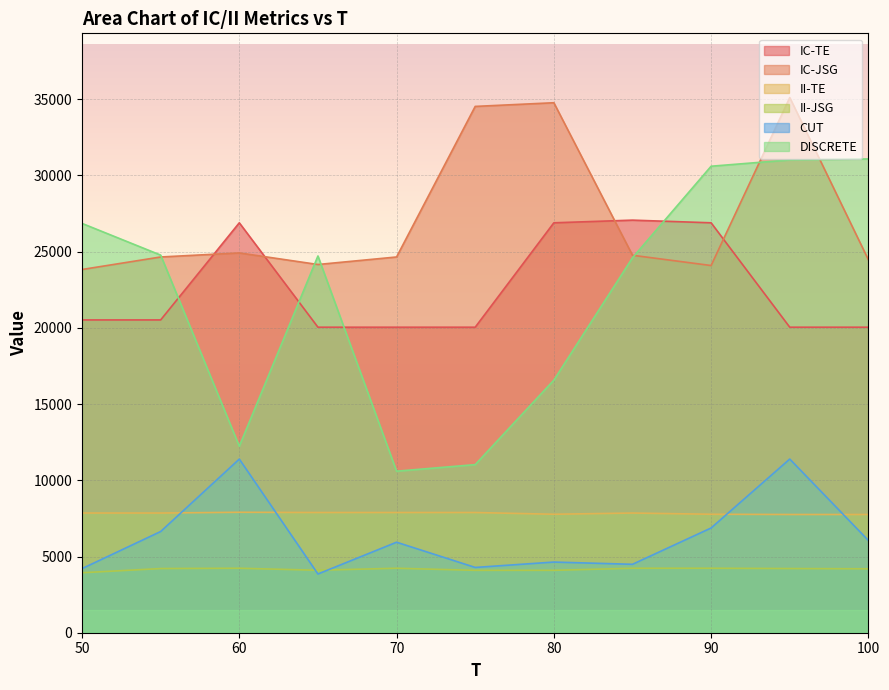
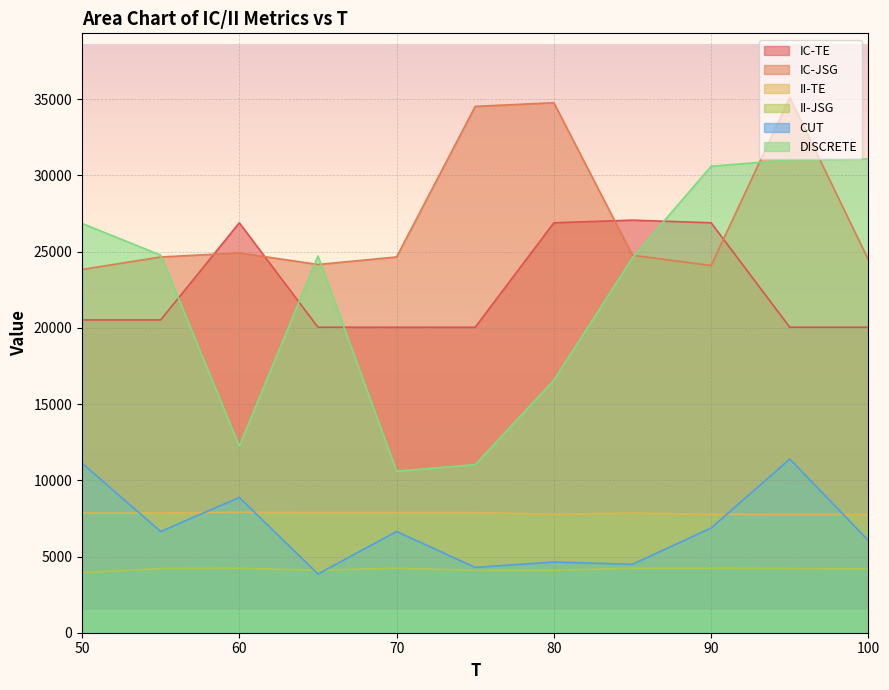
CUT, 50: 4200 -> 11100
CUT, 60: 11400 -> 8900
CUT, 70: 5900 -> 6600
